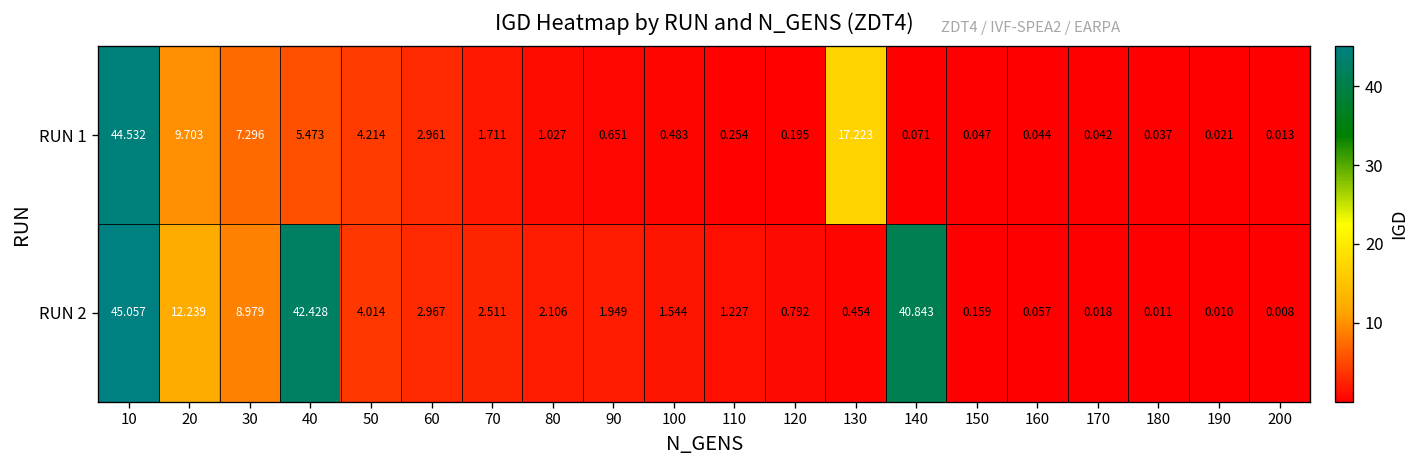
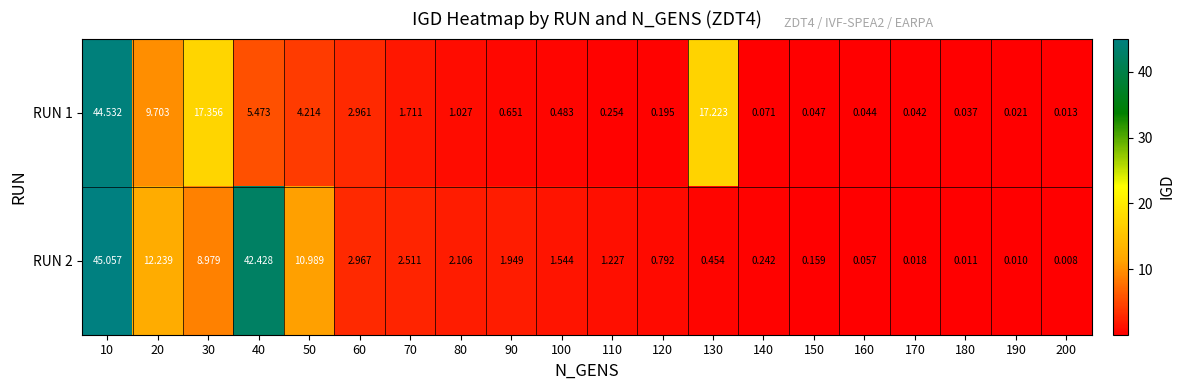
RUN 1, 30: 7.296 -> 17.356
RUN 2, 50: 4.014 -> 10.989
RUN 2, 140: 40.843 -> 0.242
